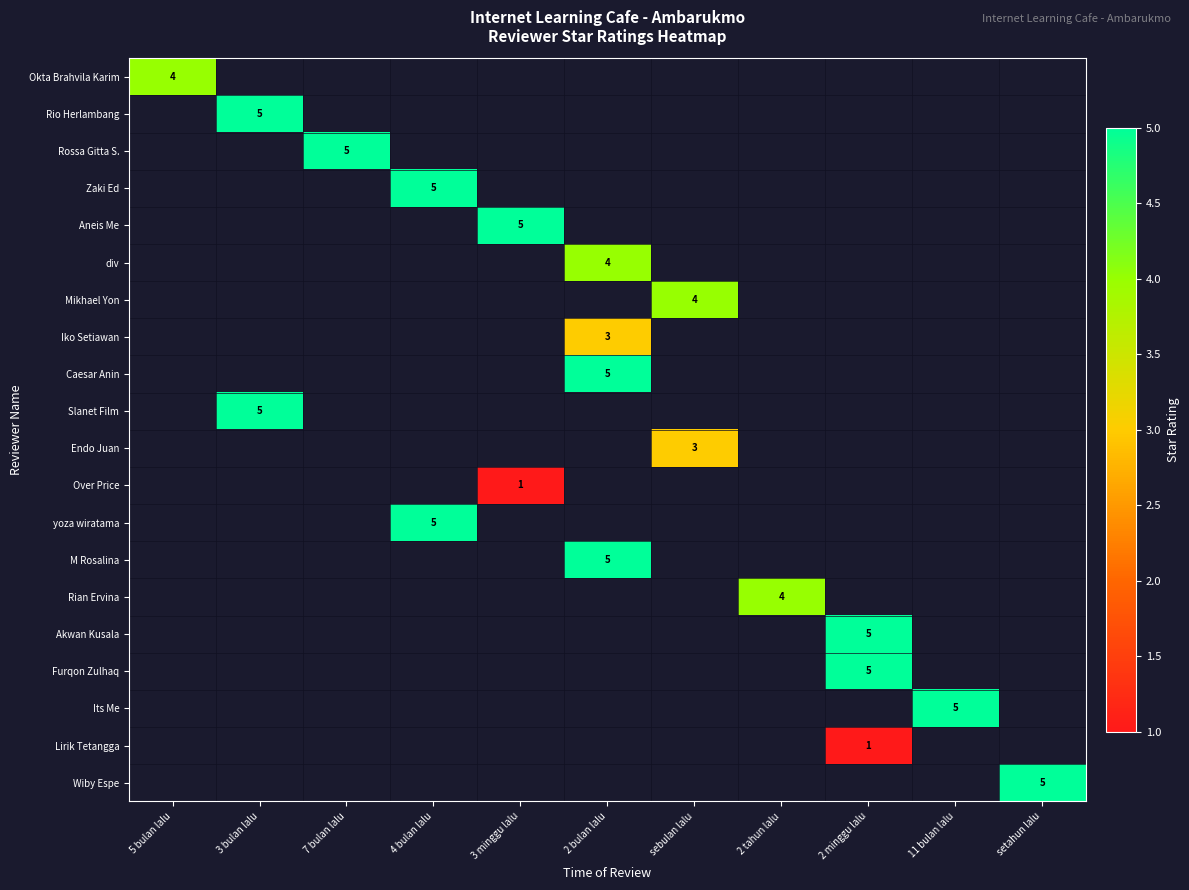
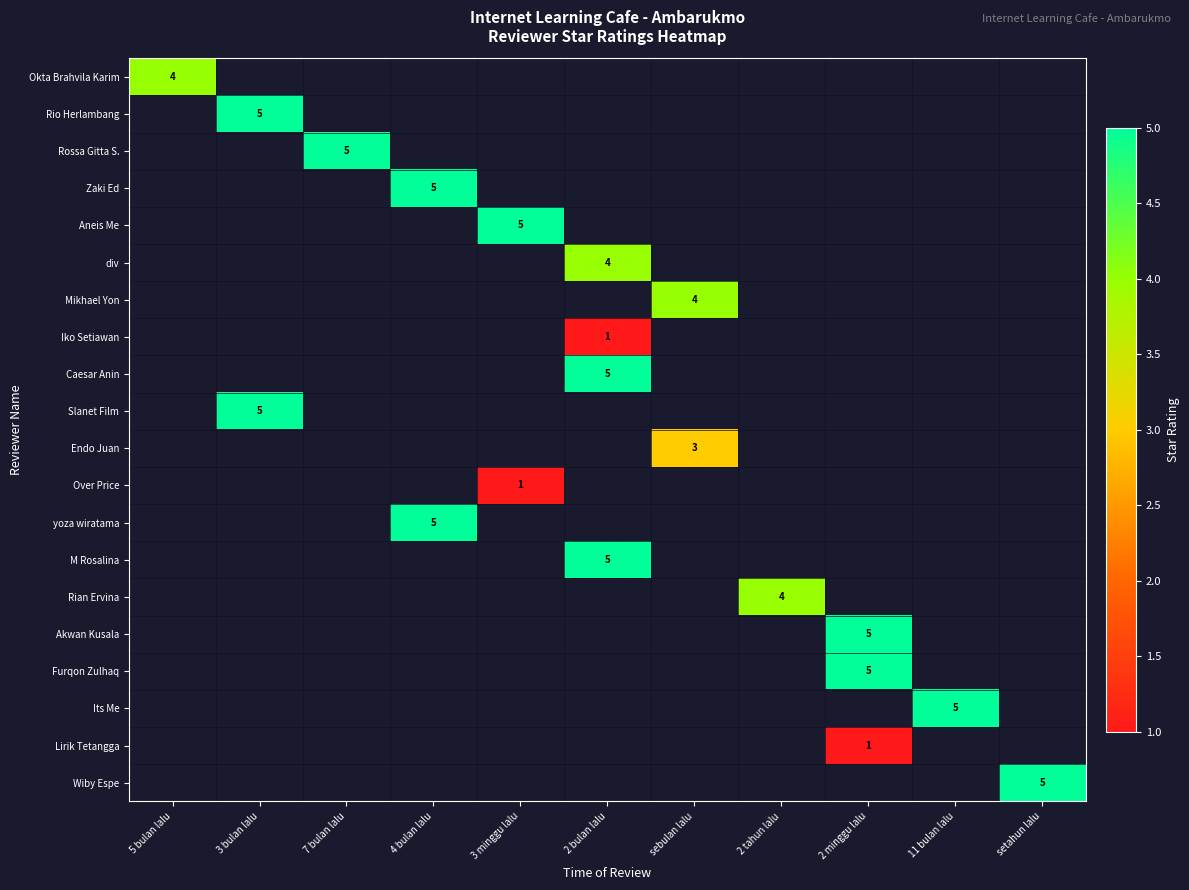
Iko Setiawan, 2 bulan lalu: 3 -> 1
